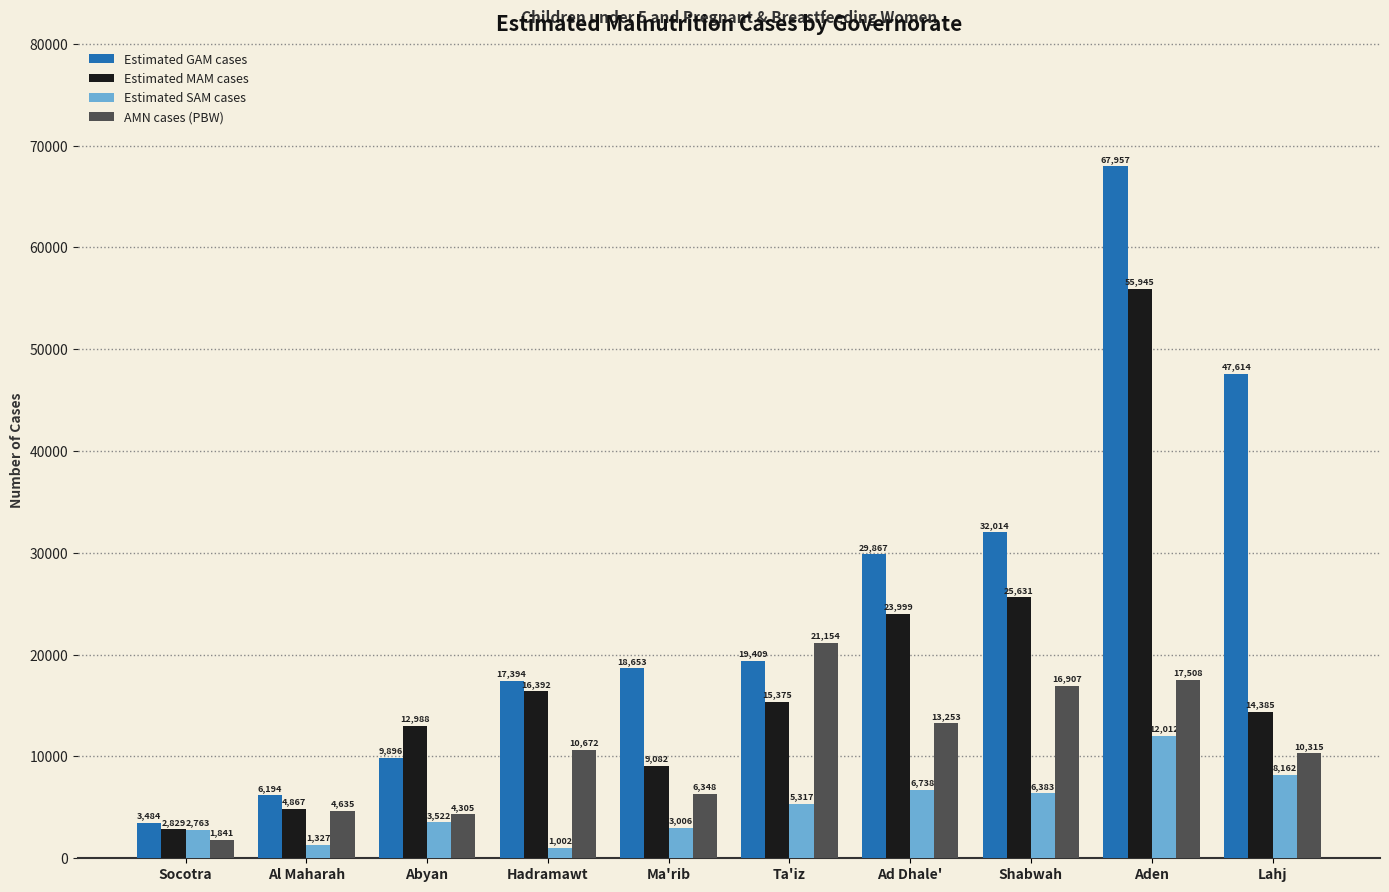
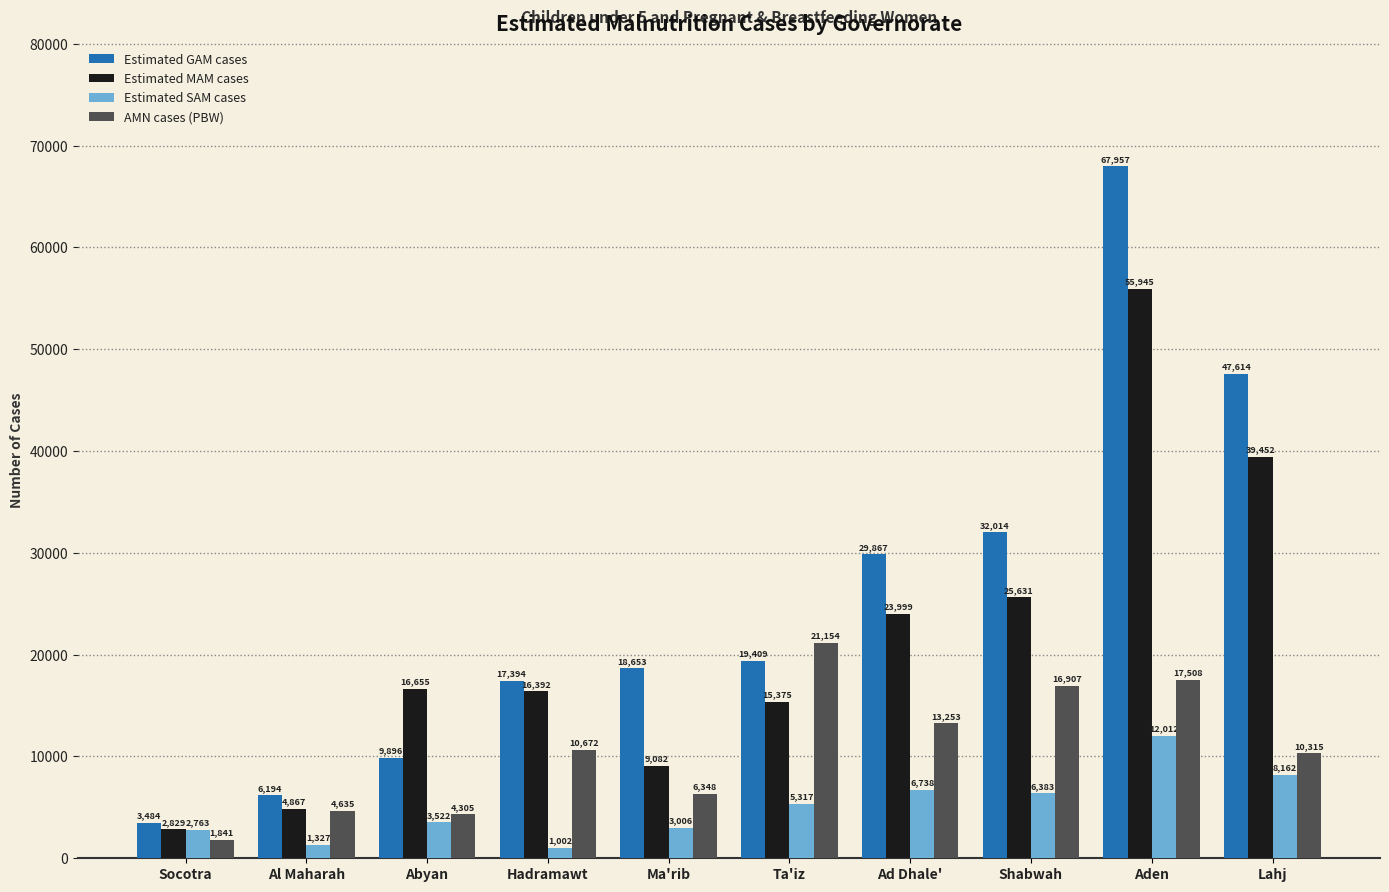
Estimated MAM cases, Abyan: 12,988 -> 16,655
Estimated MAM cases, Lahj: 14,385 -> 39,452
